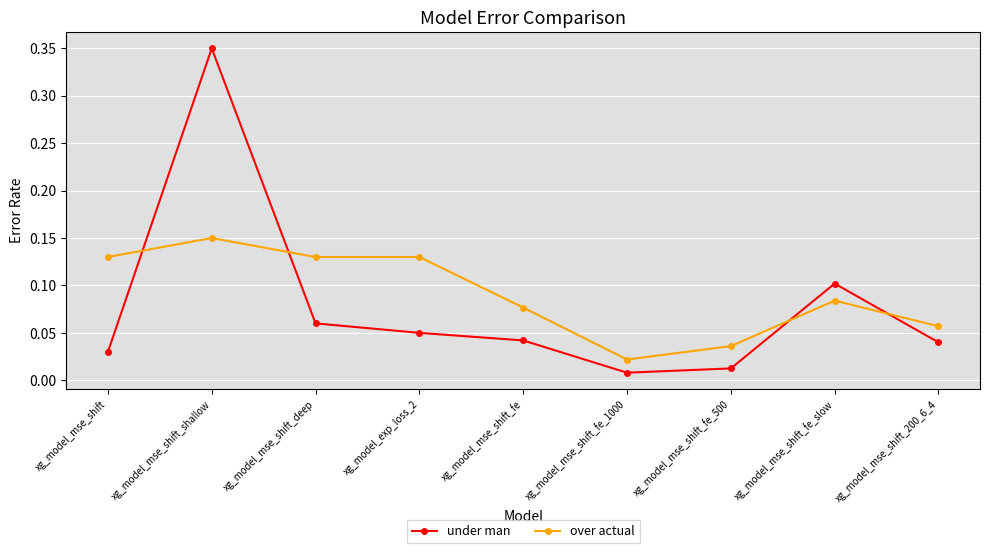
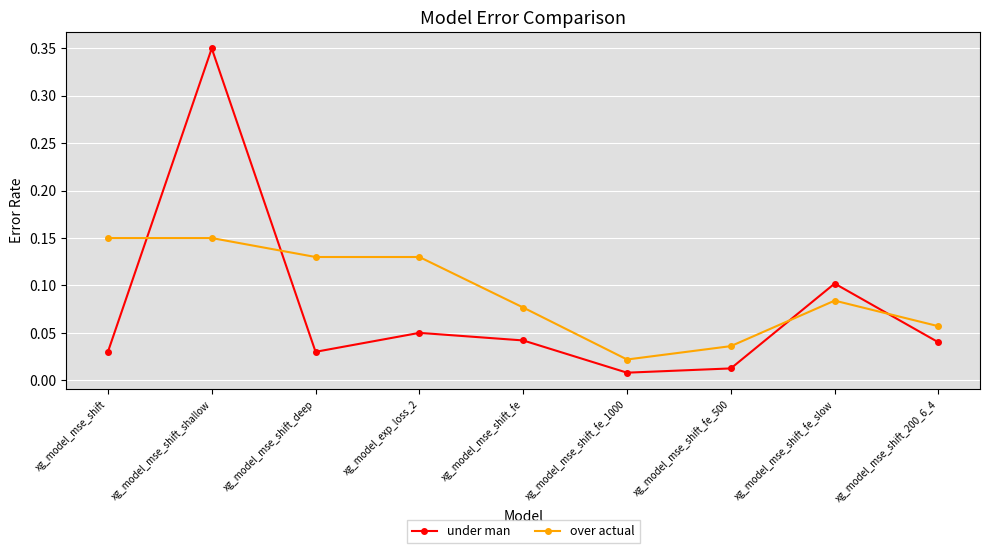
over actual, xg_model_mse_shift: 0.13 -> 0.15
under man, xg_model_mse_shift_deep: 0.06 -> 0.03
